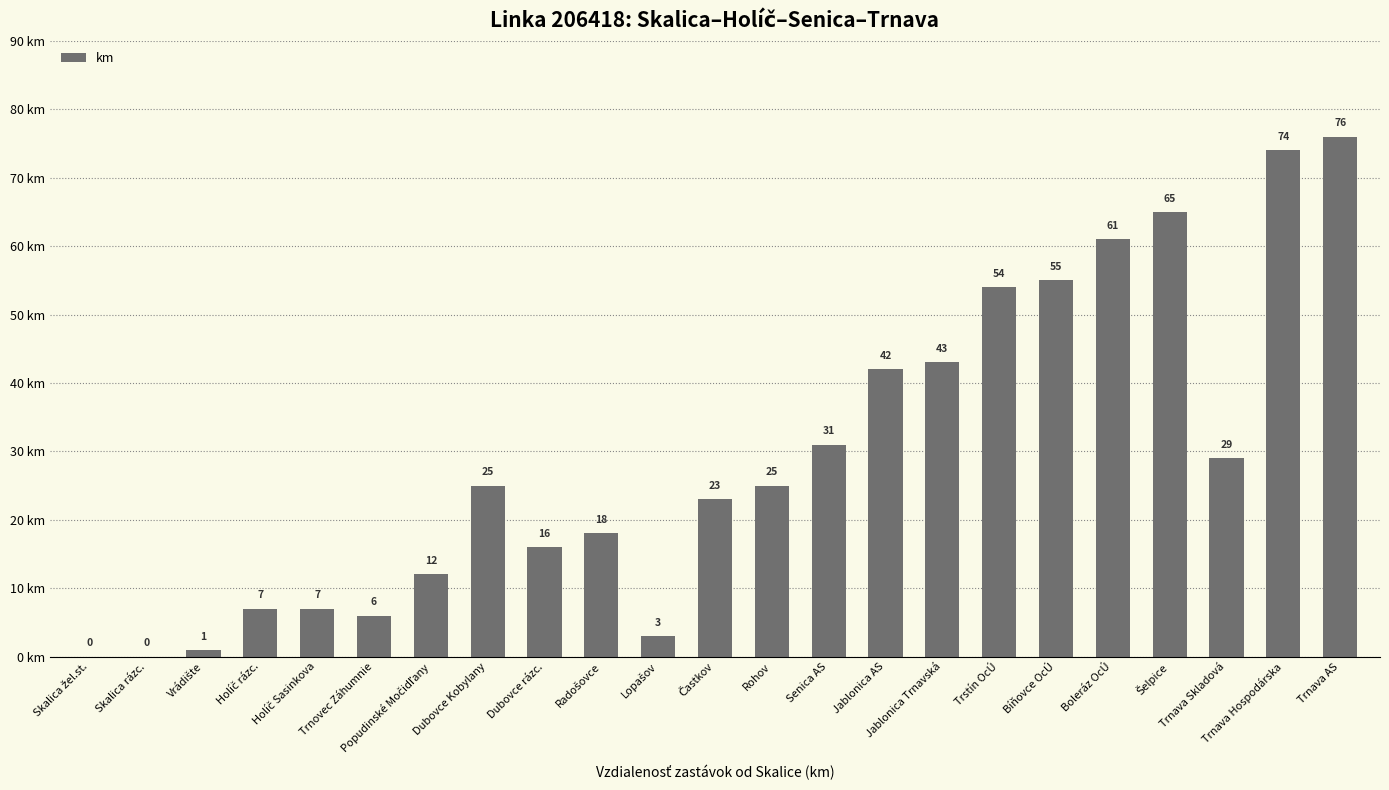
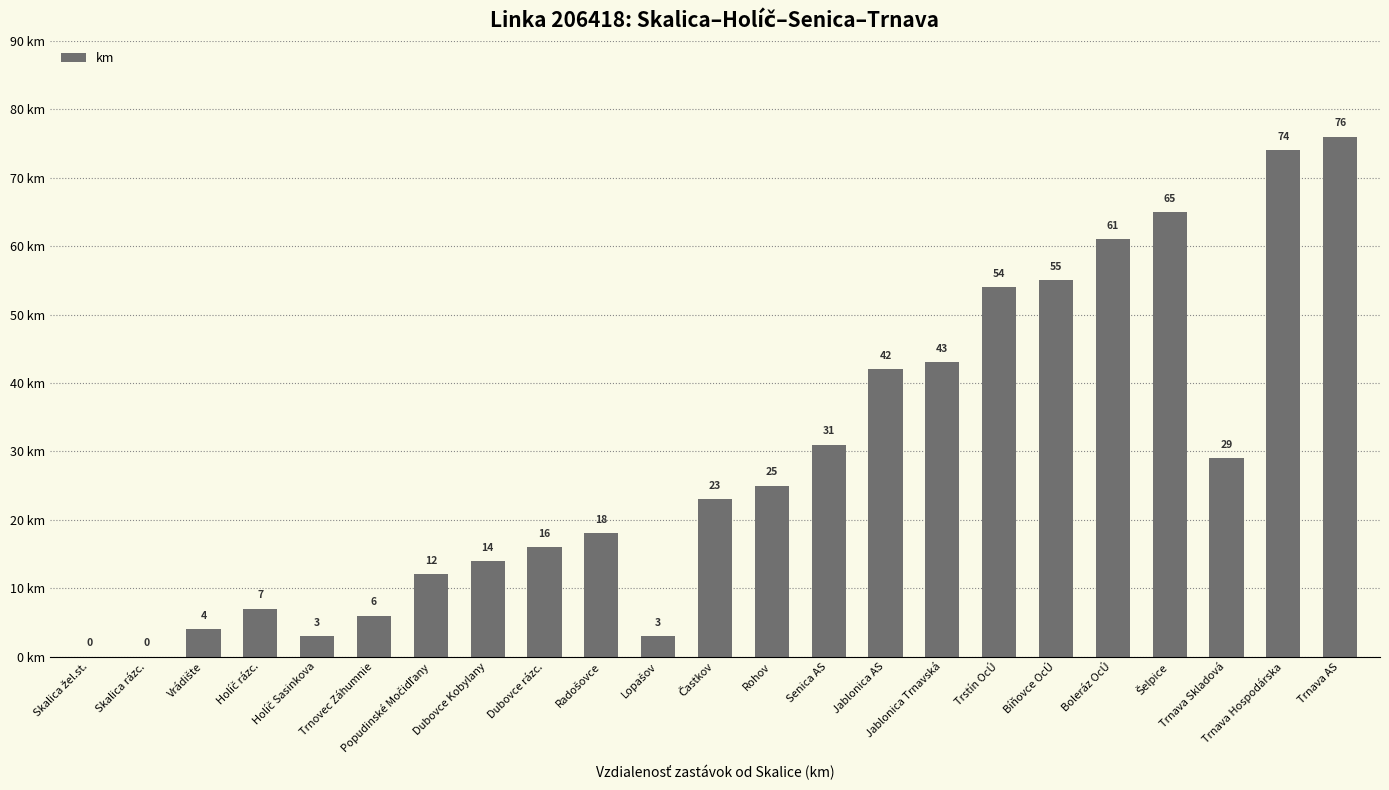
Vrádište: 1 -> 4
Holíč Sasinkova: 7 -> 3
Dubovce Kobylany: 25 -> 14
